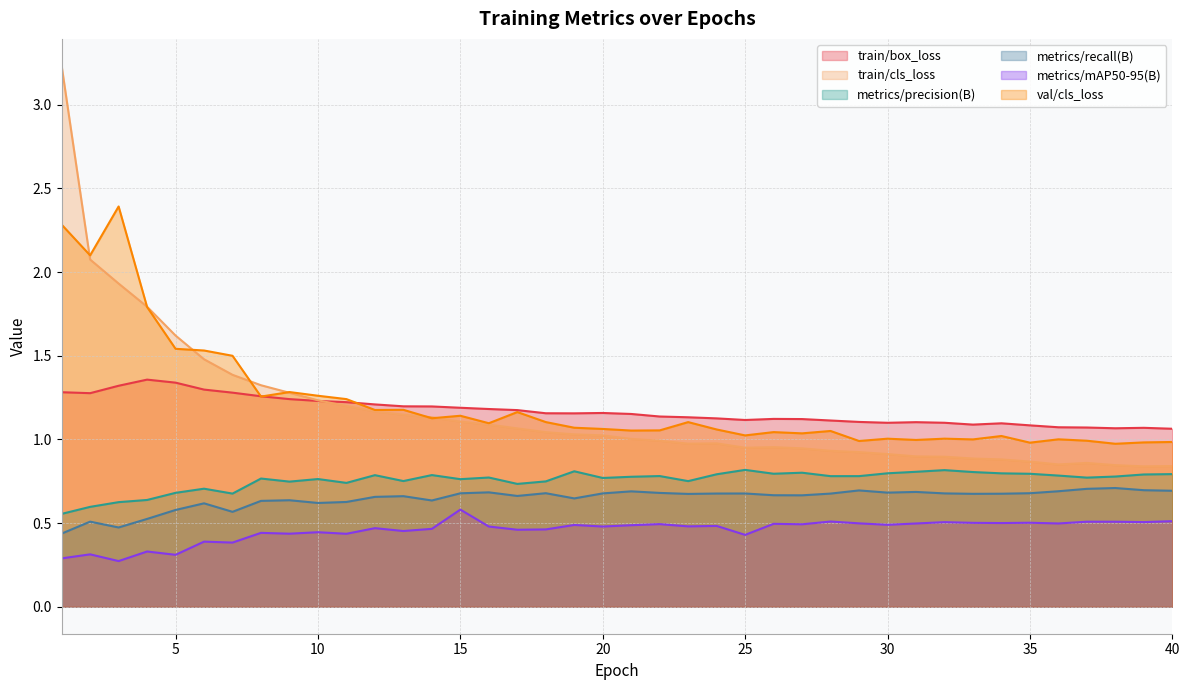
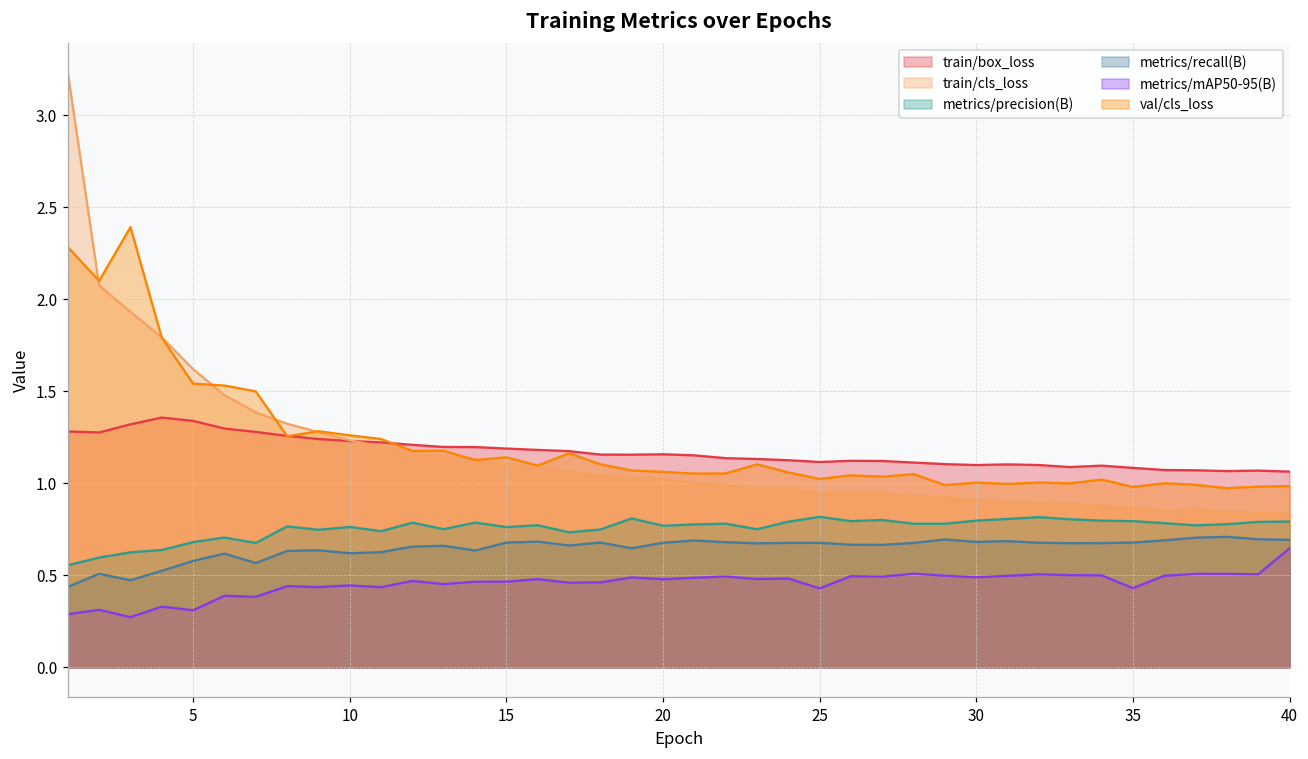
metrics/mAP50-95(B), 15: 0.58 -> 0.47
metrics/mAP50-95(B), 35: 0.50 -> 0.43
metrics/mAP50-95(B), 40: 0.51 -> 0.65
